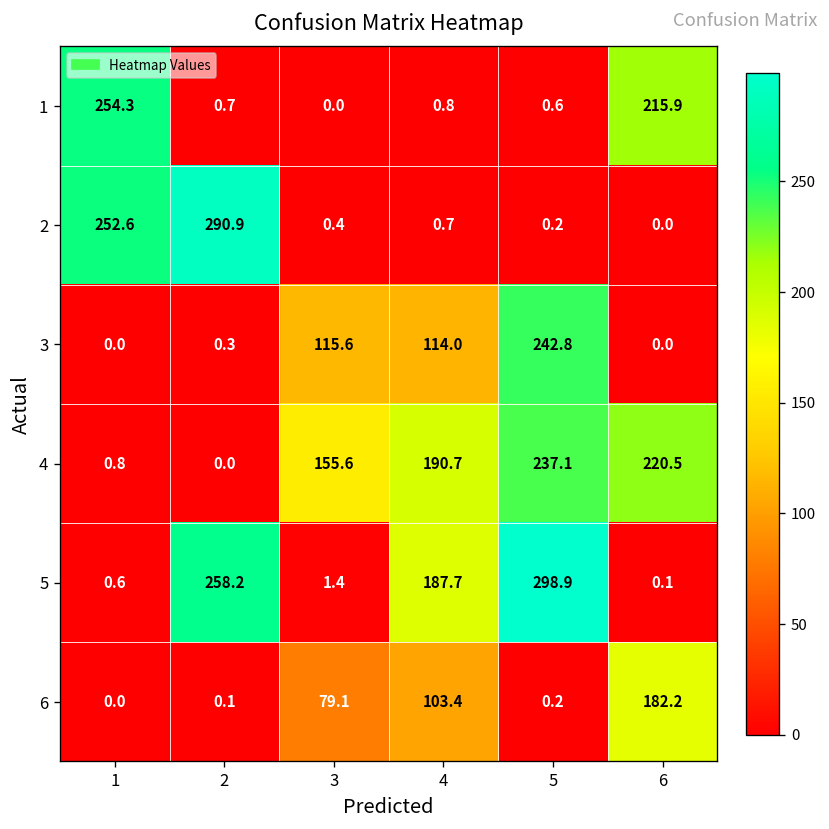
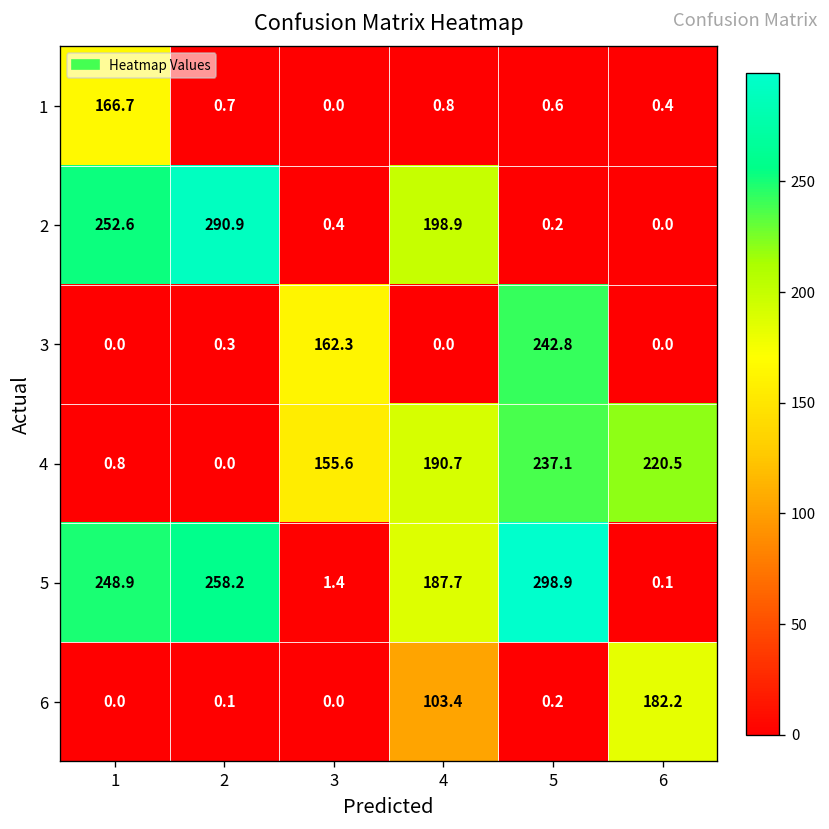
1, 1: 254.3 -> 166.7
1, 6: 215.9 -> 0.4
2, 4: 0.7 -> 198.9
3, 3: 115.6 -> 162.3
3, 4: 114.0 -> 0.0
5, 1: 0.6 -> 248.9
6, 3: 79.1 -> 0.0
